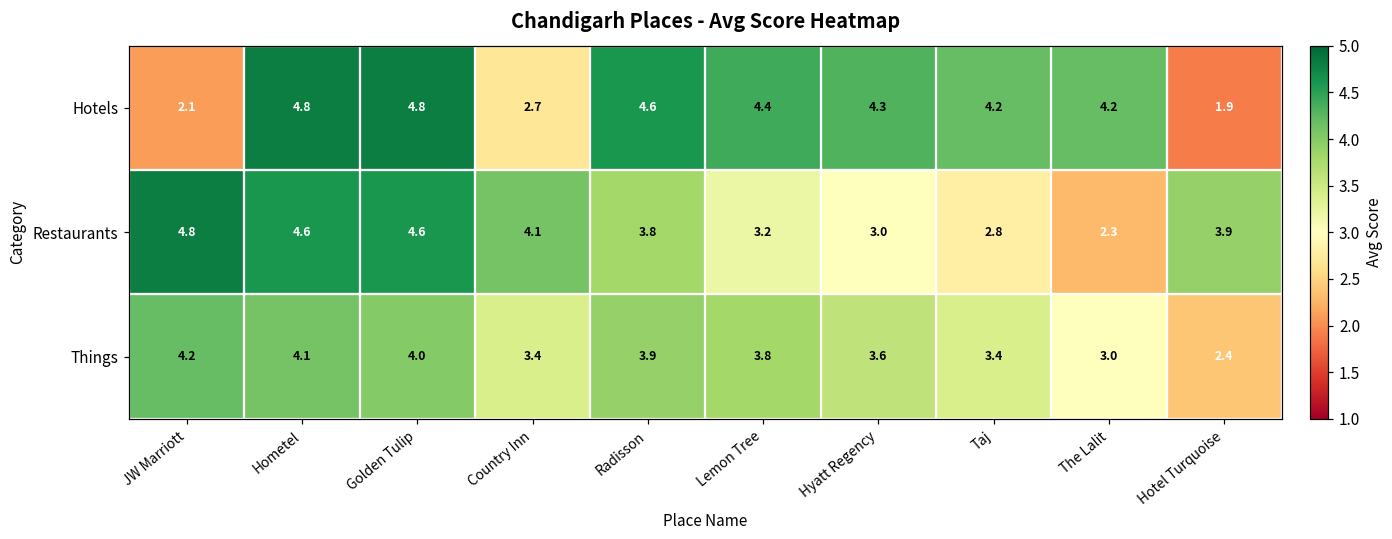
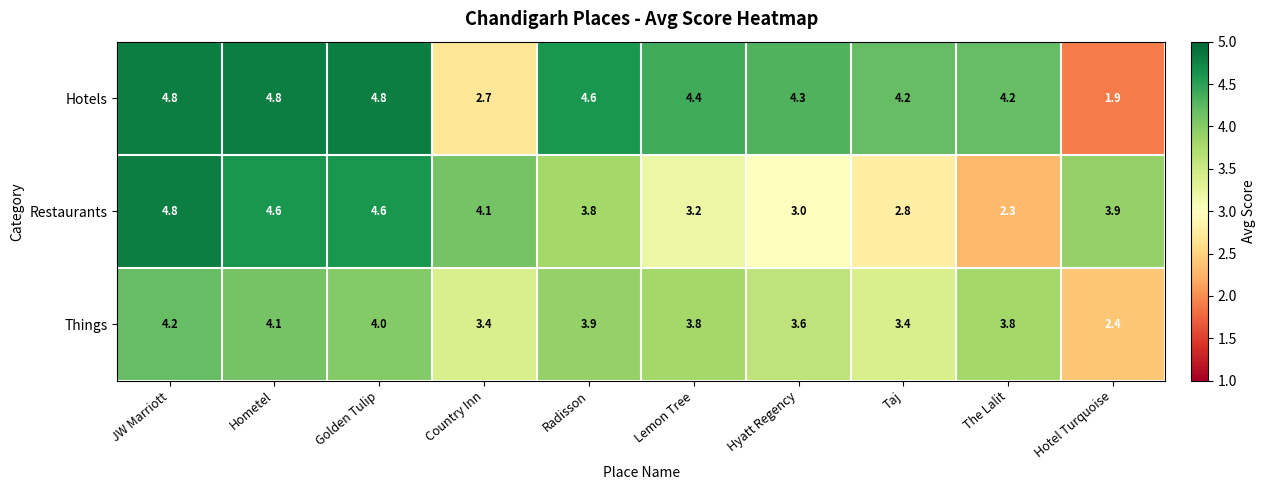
Hotels, JW Marriott: 2.1 -> 4.8
Things, The Lalit: 3.0 -> 3.8
